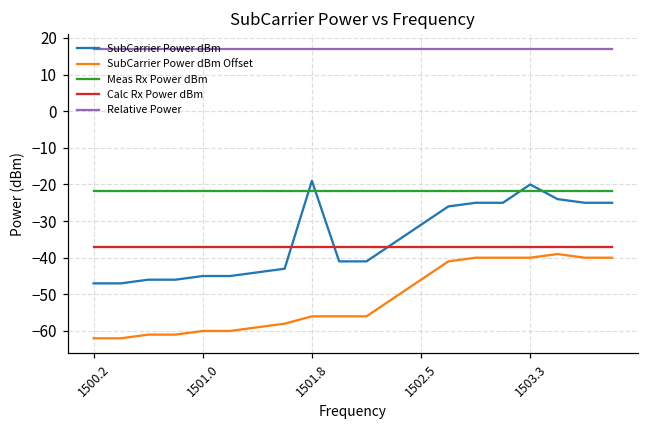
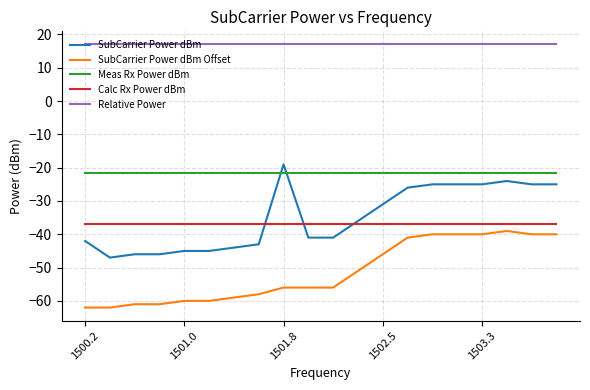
SubCarrier Power dBm, 1500.2: -47 -> -42
SubCarrier Power dBm, 1503.3: -20 -> -25
